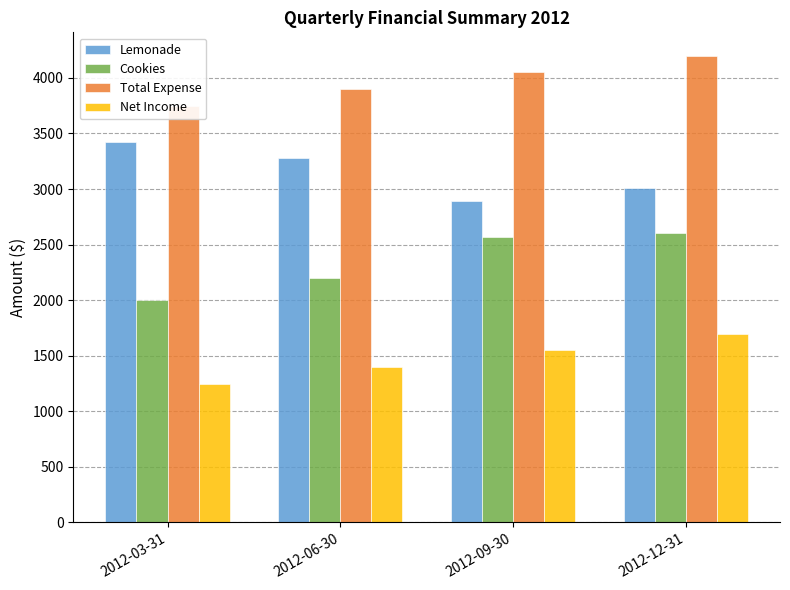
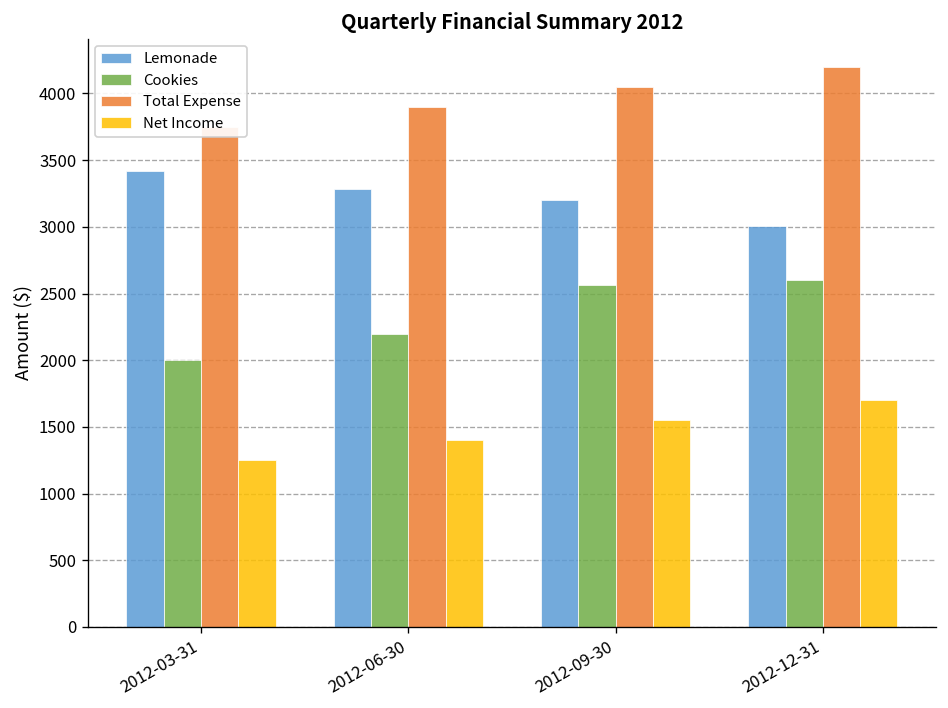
Lemonade, 2012-09-30: 2890 -> 3200
